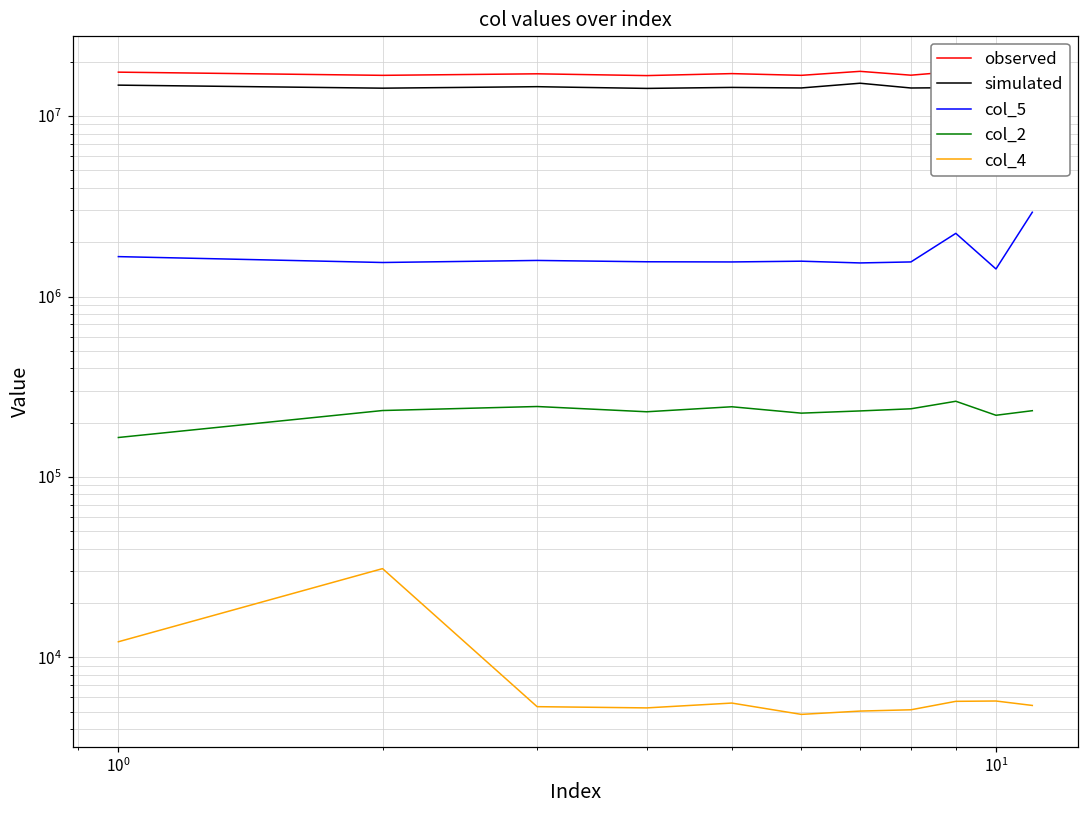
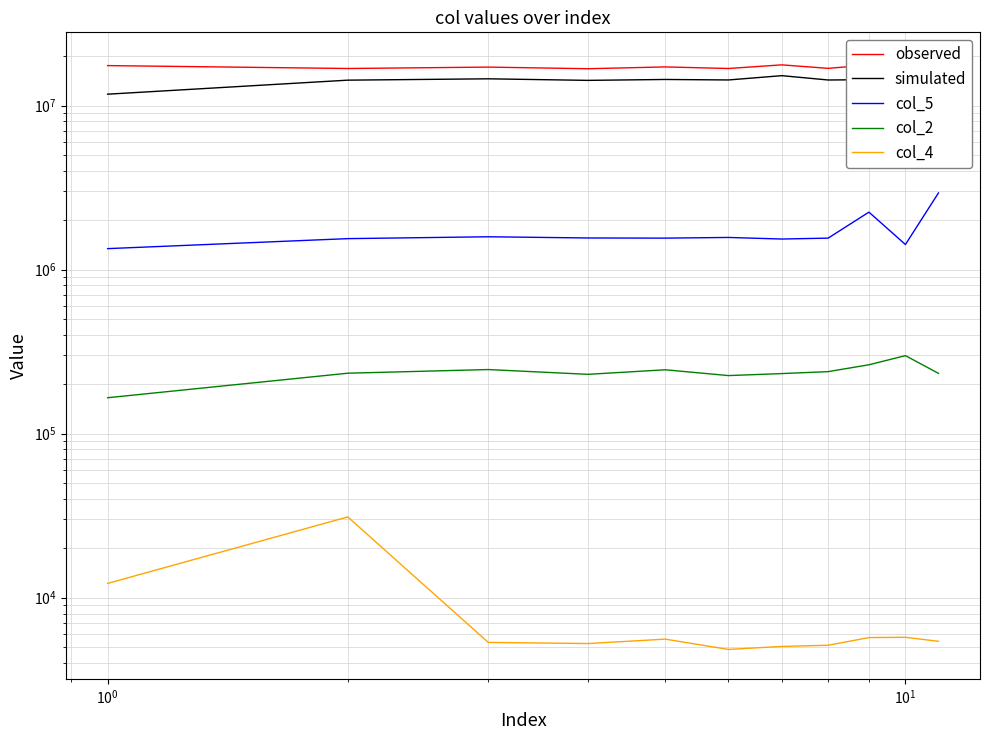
simulated, 10^0: 15000000 -> 12000000
col_5, 10^0: 1700000 -> 1300000
col_2, 10^1: 220000 -> 300000
